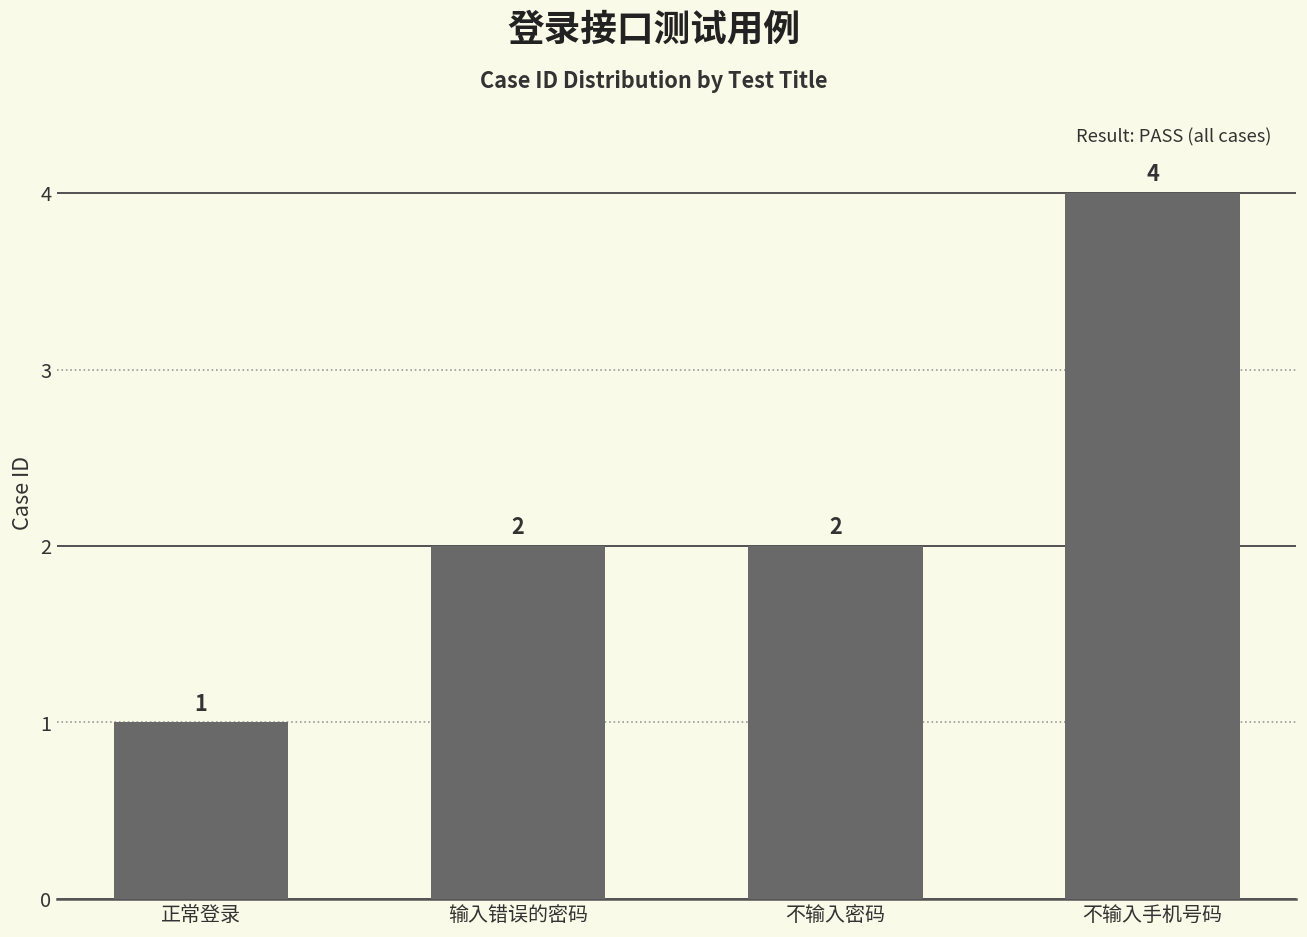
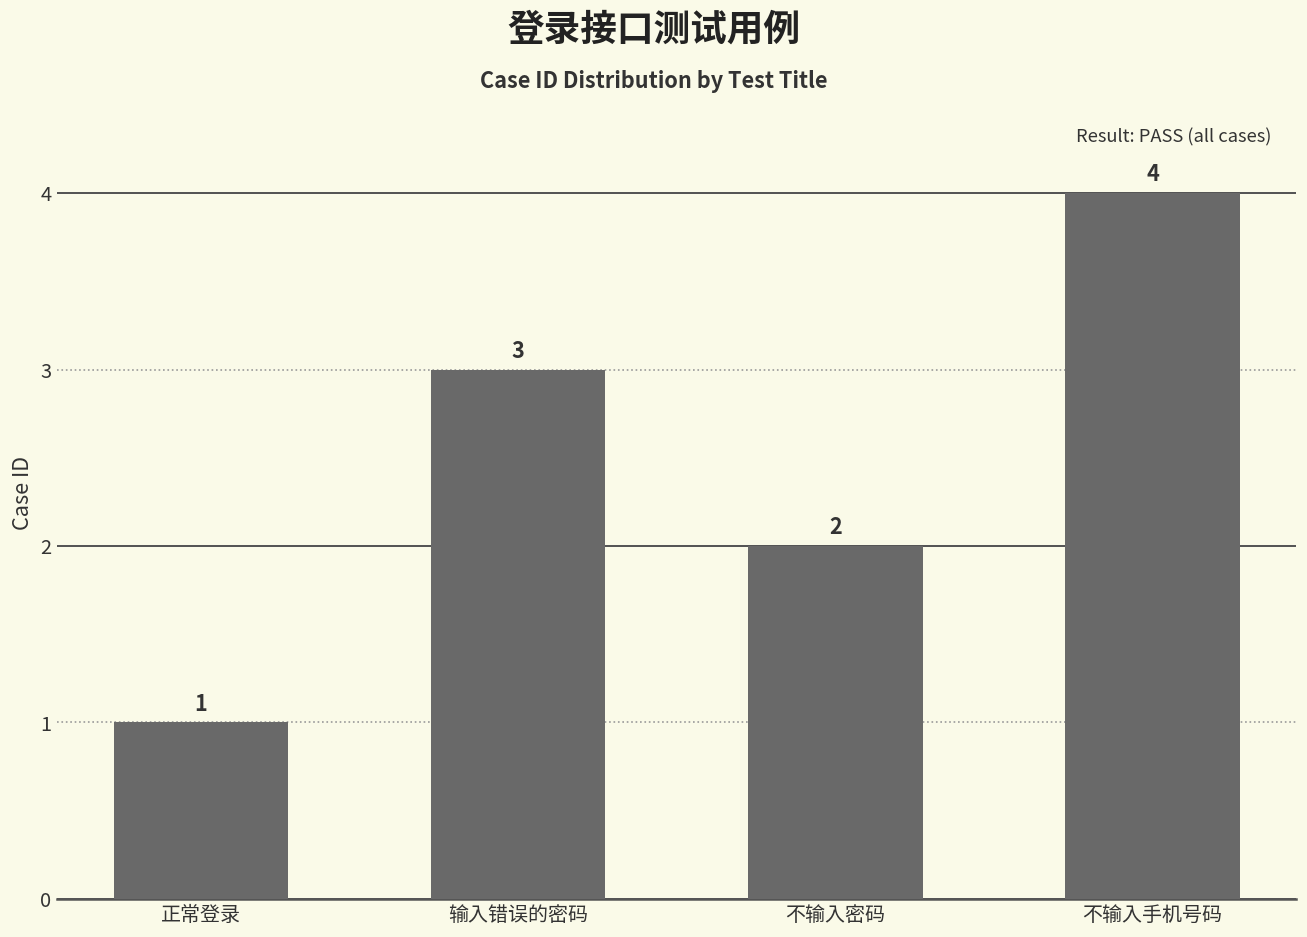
输入错误的密码: 2 -> 3
